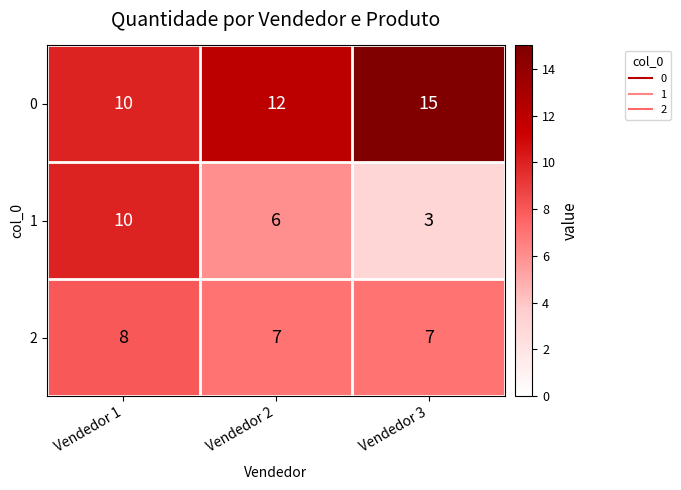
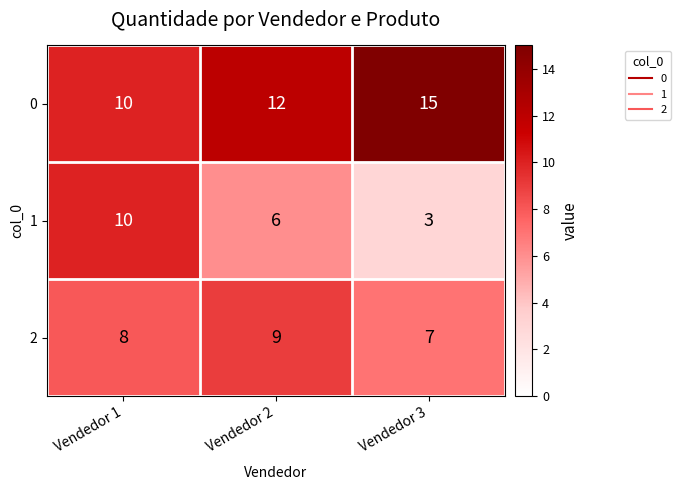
2, Vendedor 2: 7 -> 9
